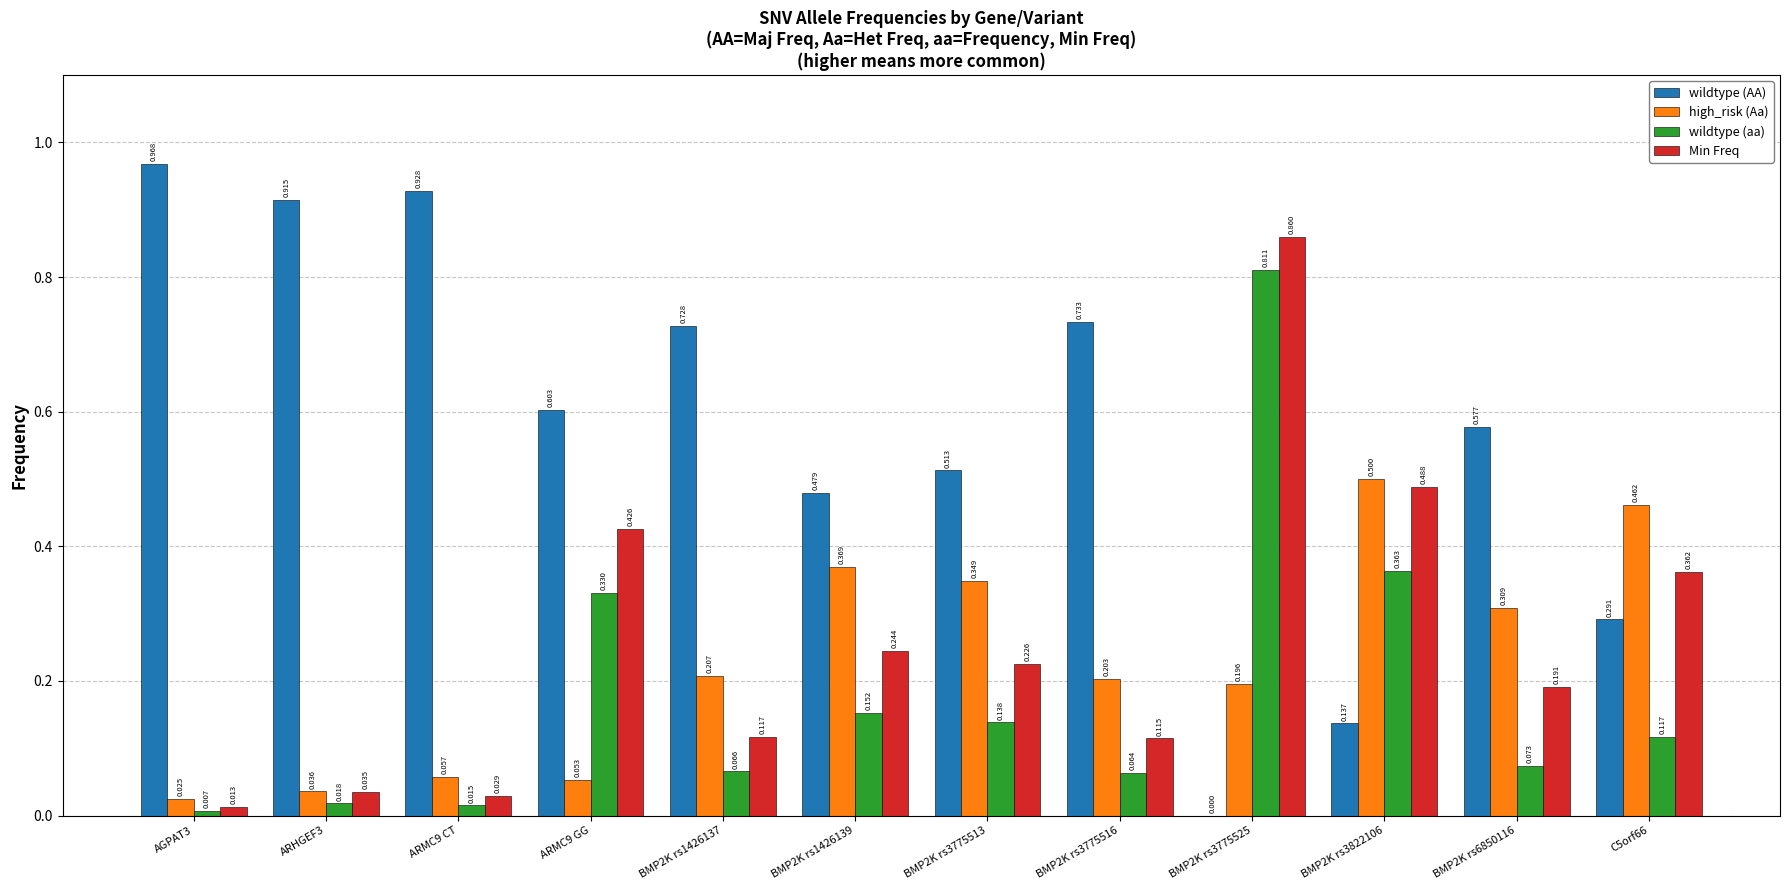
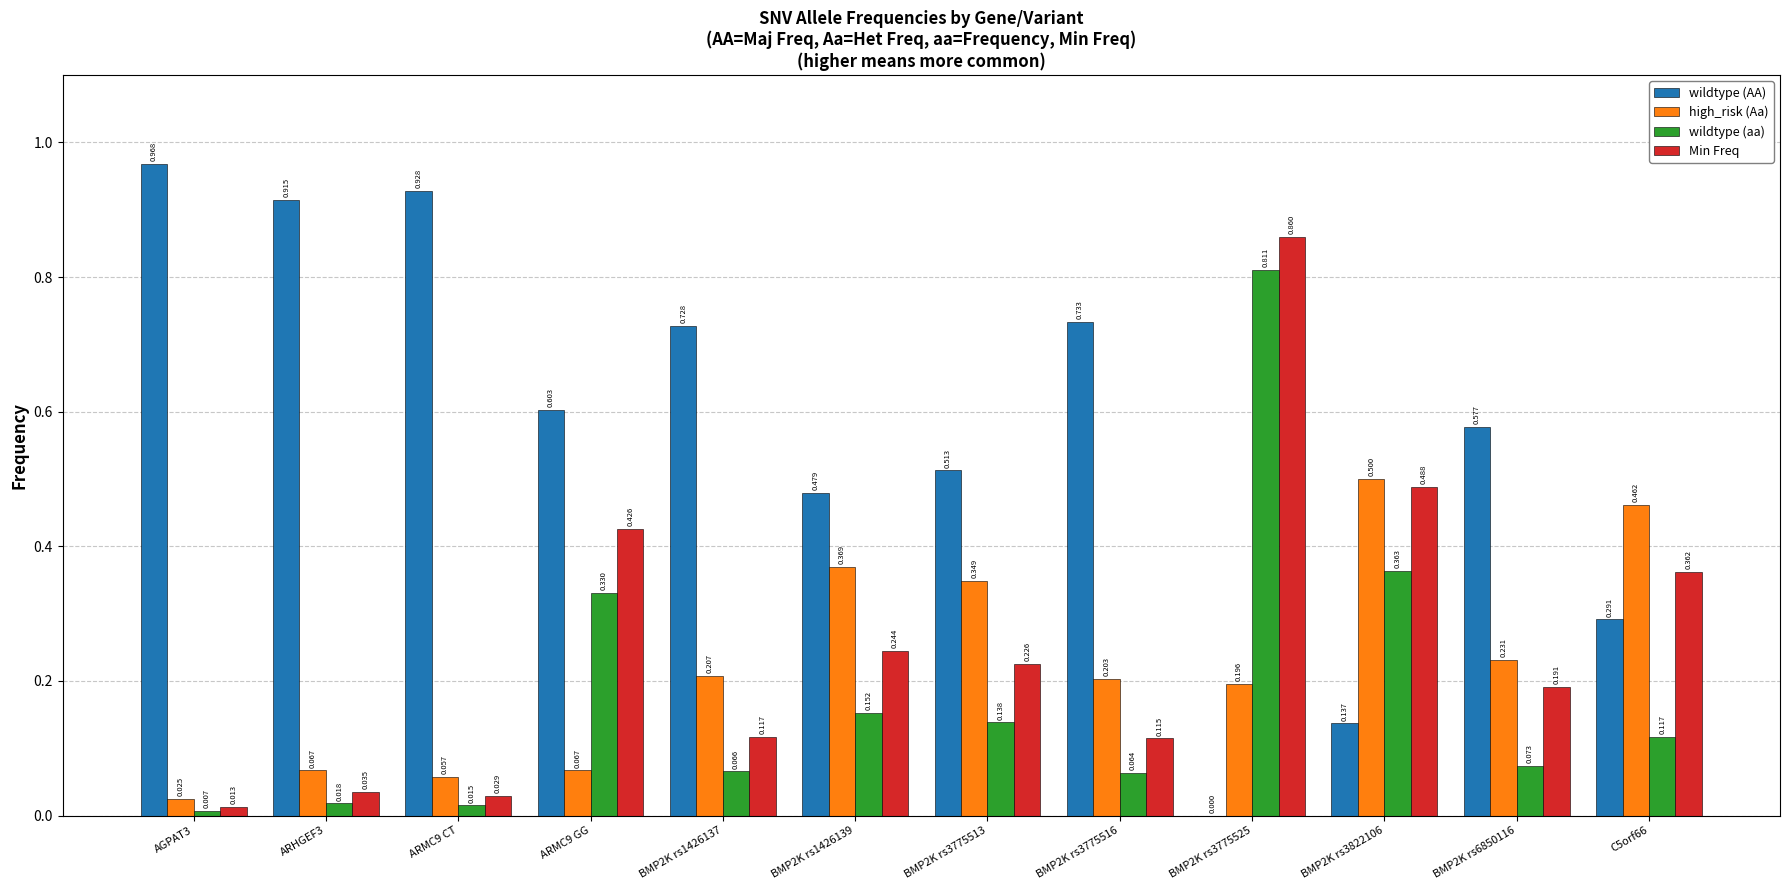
high_risk (Aa), ARHGEF3: 0.036 -> 0.067
high_risk (Aa), ARMC9 GG: 0.053 -> 0.067
high_risk (Aa), BMP2K rs6850116: 0.309 -> 0.231
